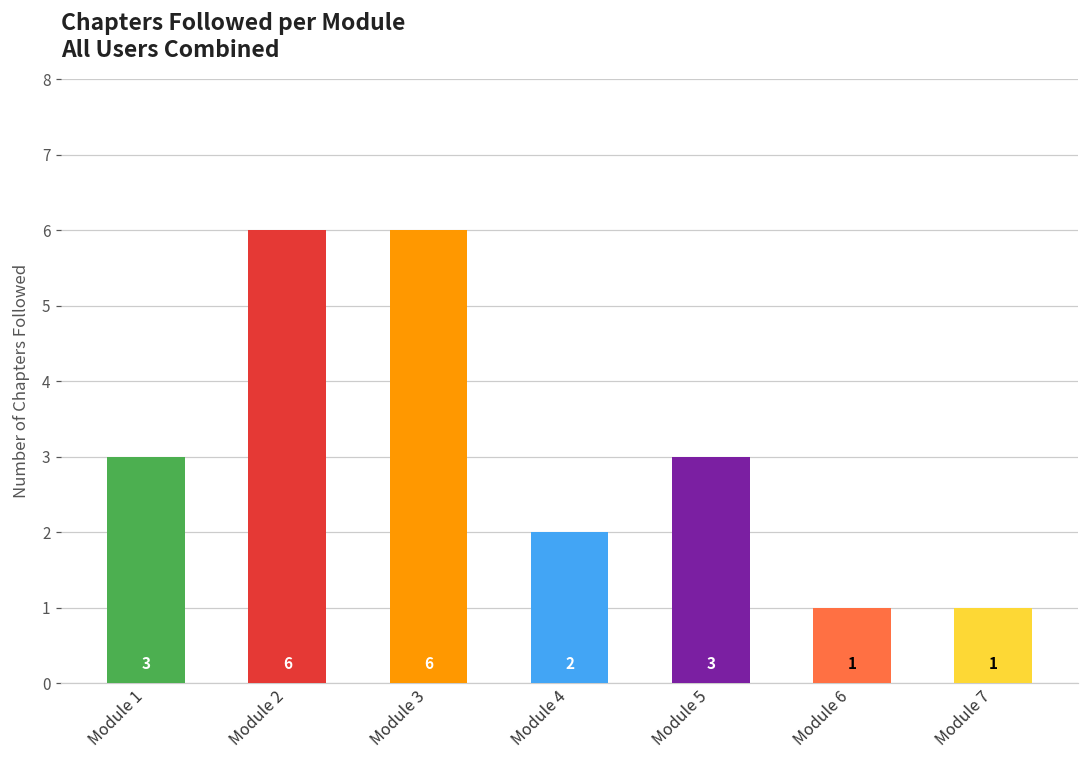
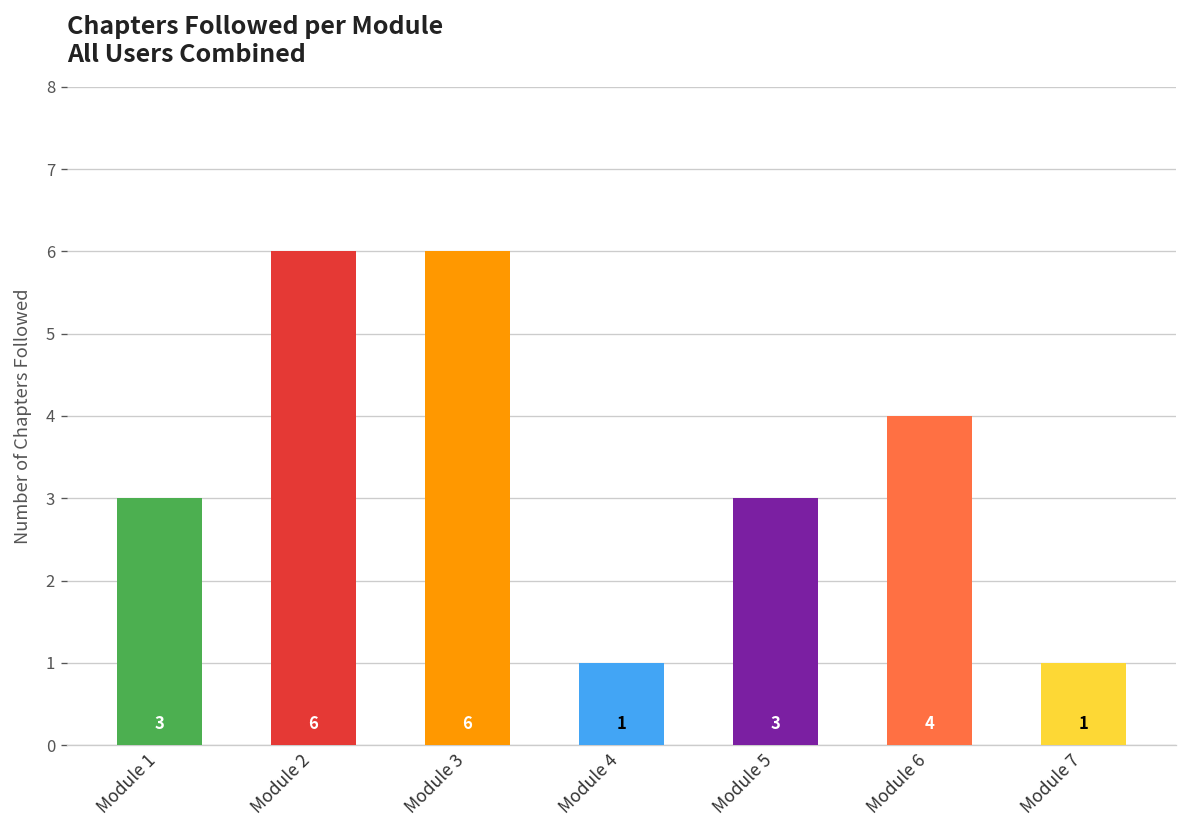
Module 4: 2 -> 1
Module 6: 1 -> 4
